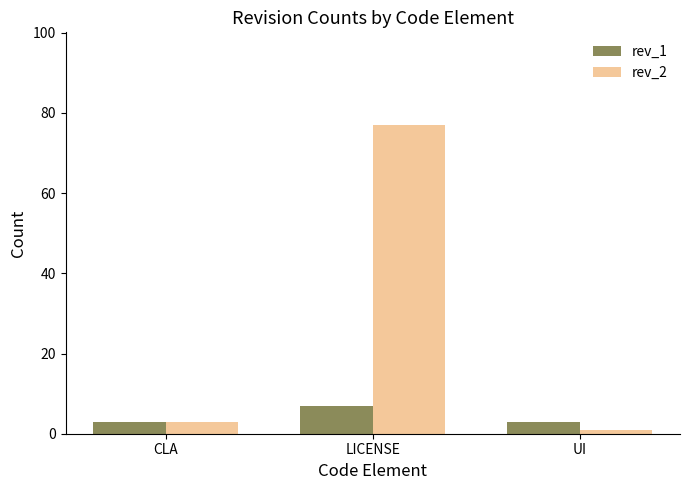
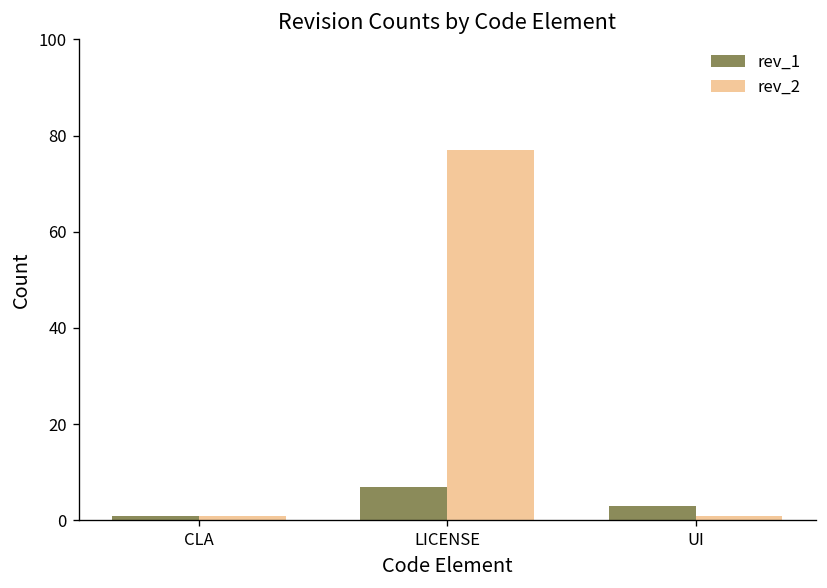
rev_1, CLA: 3 -> 1
rev_2, CLA: 3 -> 1
